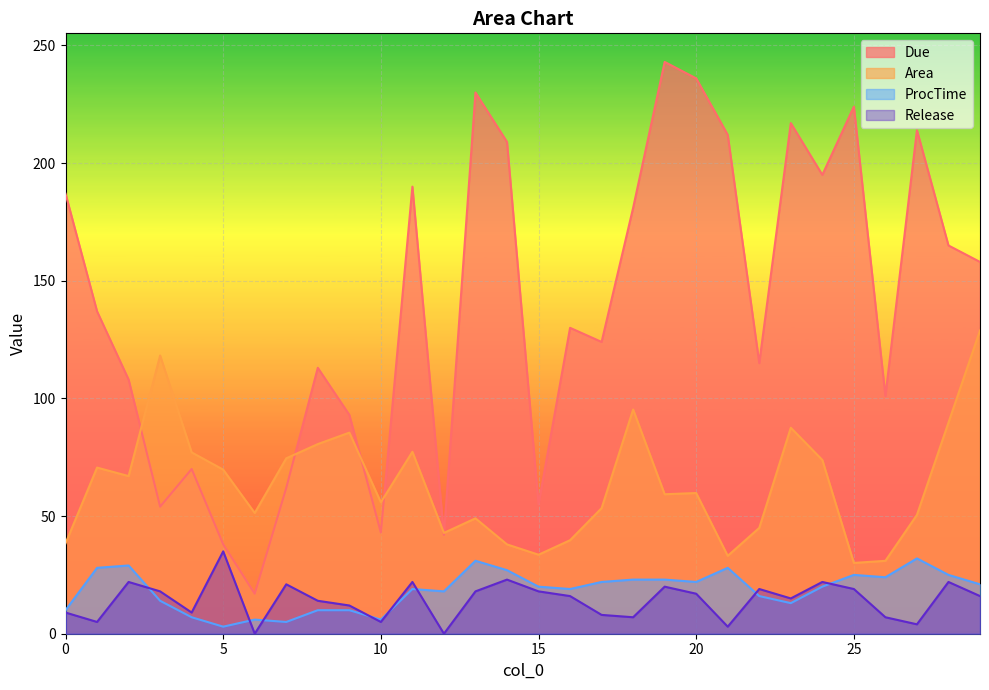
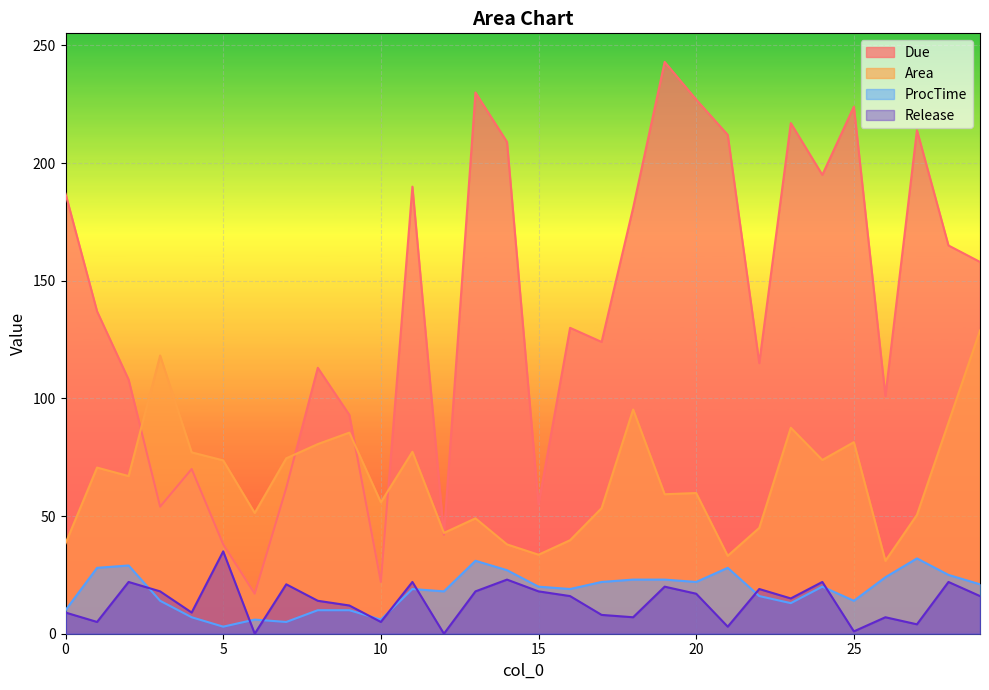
Area, 5: 70 -> 74
Due, 10: 43 -> 22
Due, 20: 236 -> 227
Area, 25: 30 -> 81
ProcTime, 25: 25 -> 14
Release, 25: 19 -> 1
